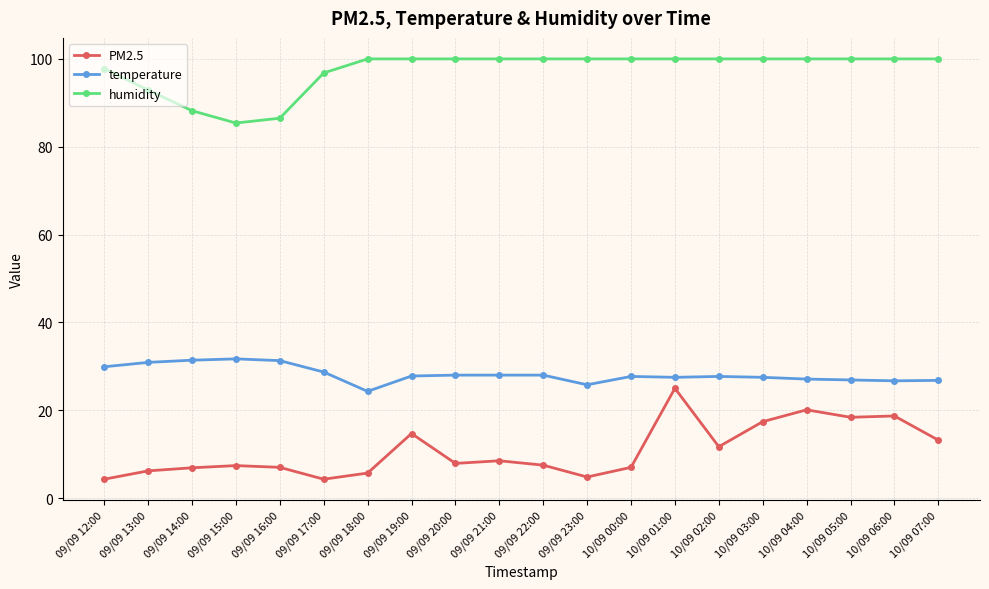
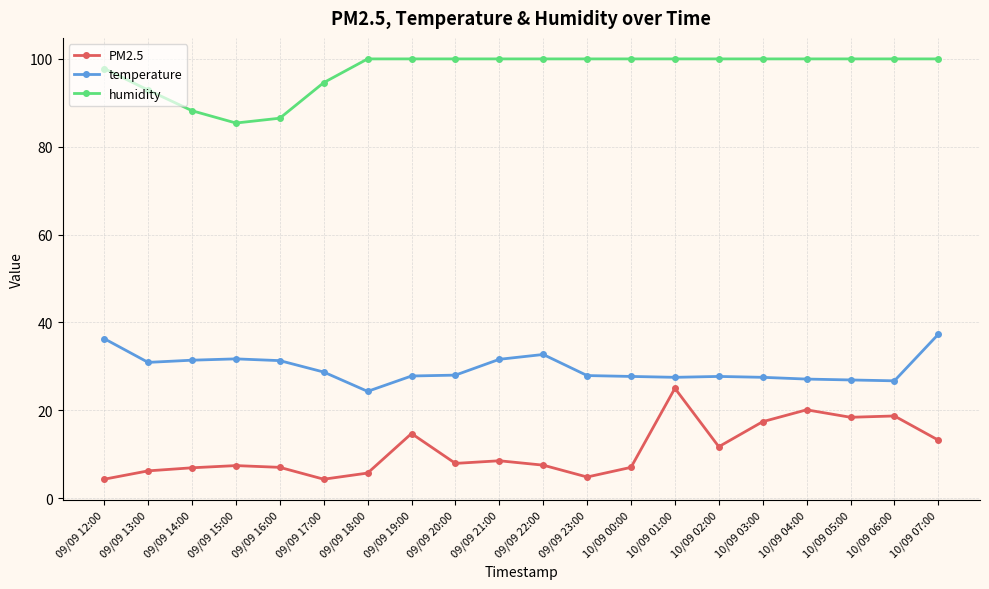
temperature, 09/09 12:00: 30 -> 36
humidity, 09/09 17:00: 97 -> 95
temperature, 09/09 21:00: 28 -> 32
temperature, 09/09 22:00: 28 -> 33
temperature, 09/09 23:00: 26 -> 28
temperature, 10/09 07:00: 27 -> 37
